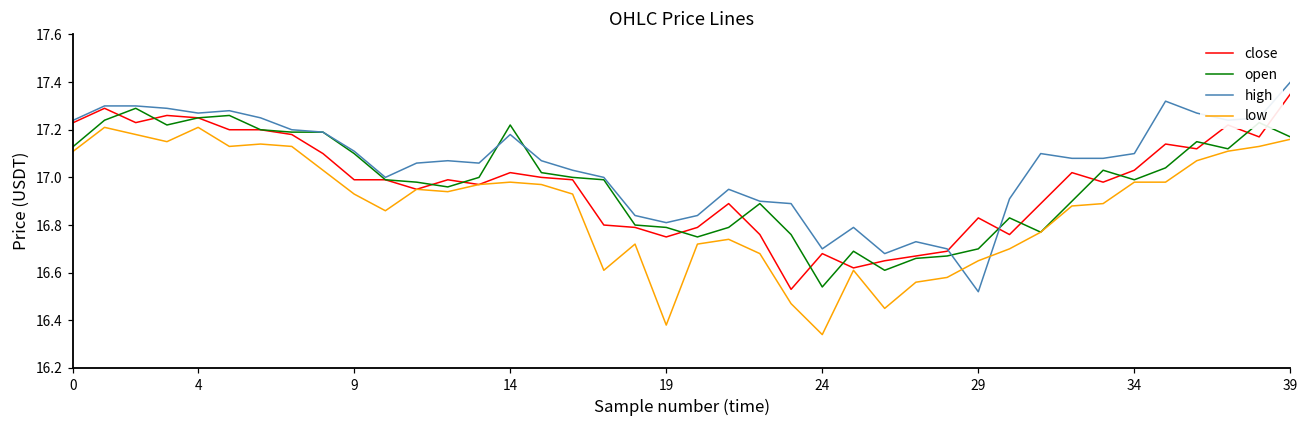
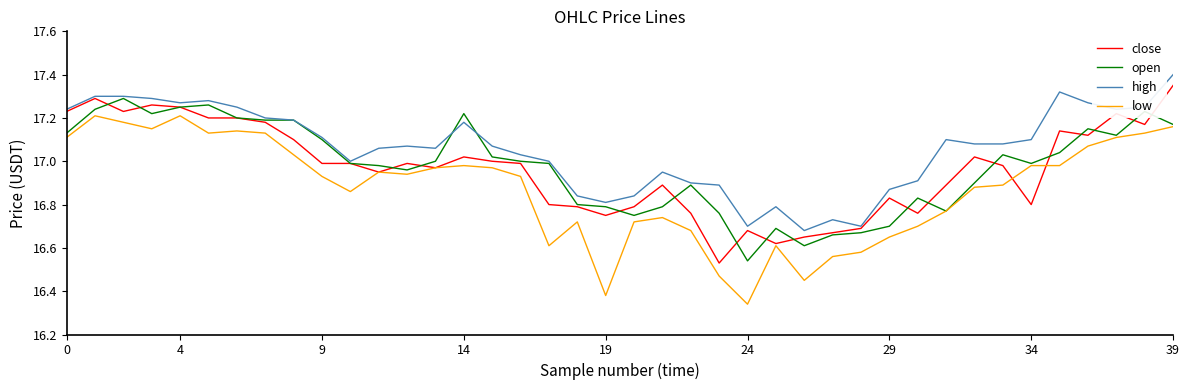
high, 29: 16.52 -> 16.87
close, 34: 17.03 -> 16.80
